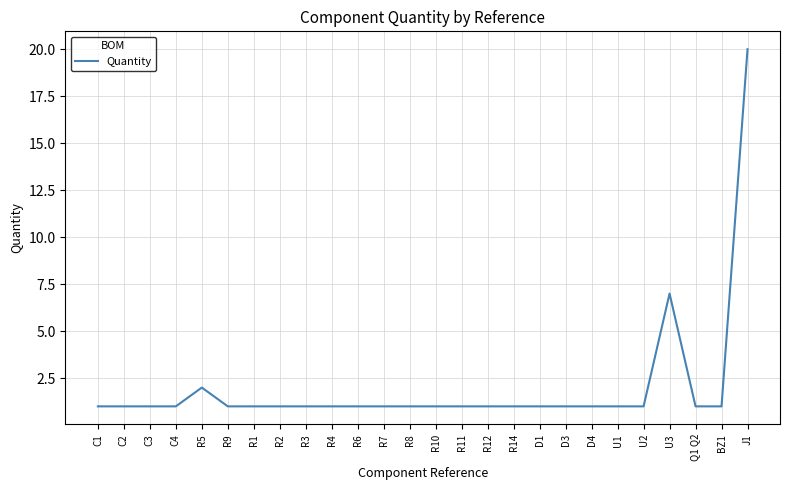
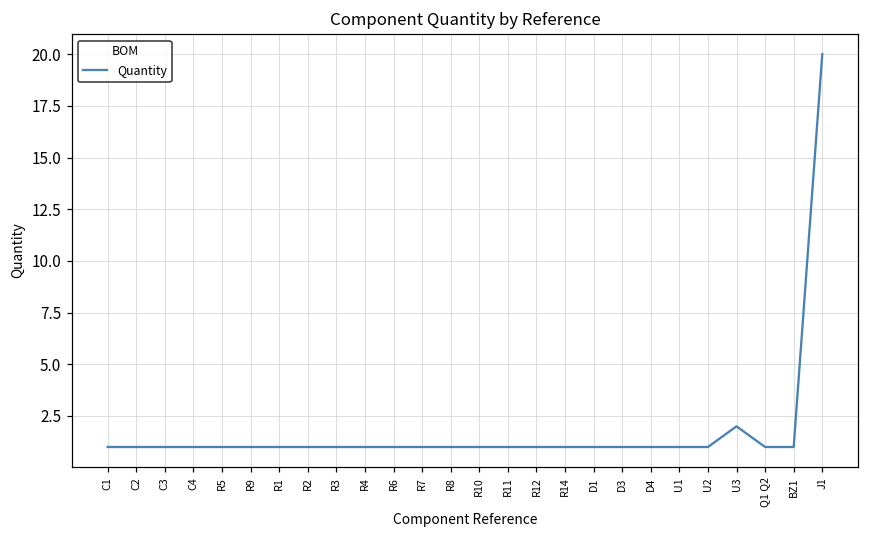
R5: 2 -> 1
U3: 7 -> 2
